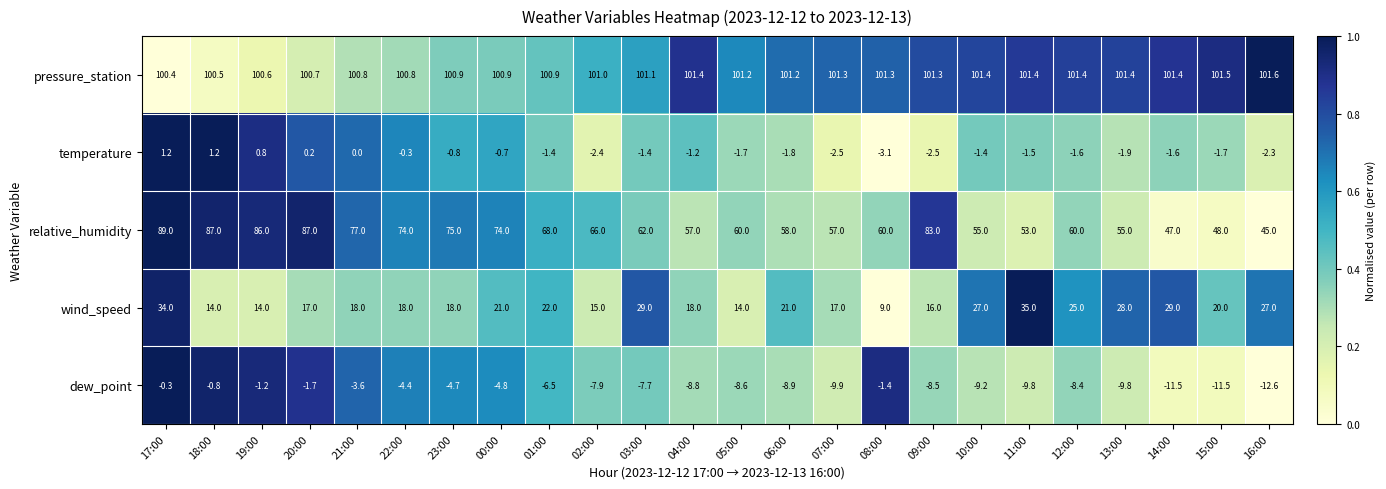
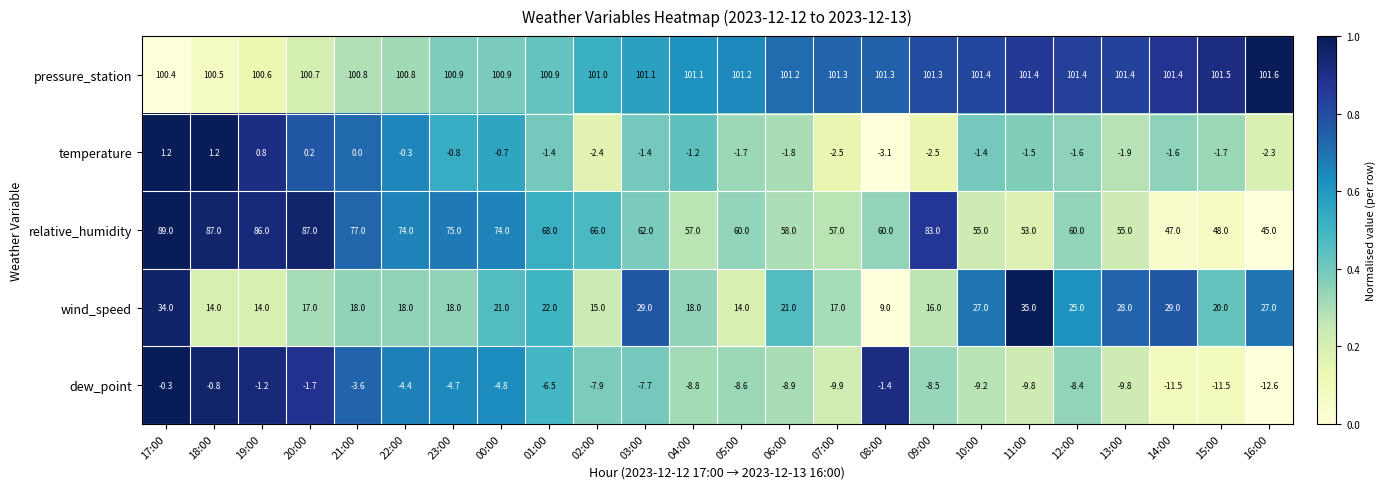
pressure_station, 04:00: 101.4 -> 101.1
